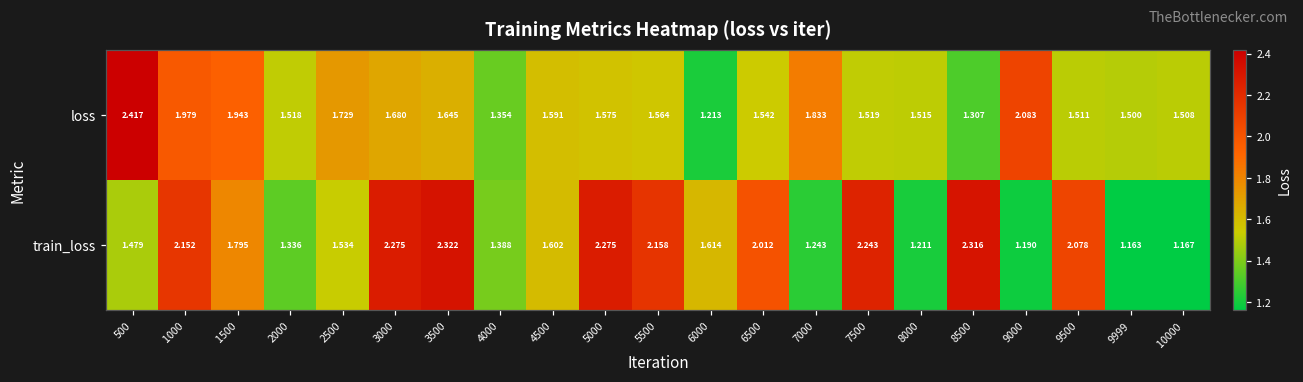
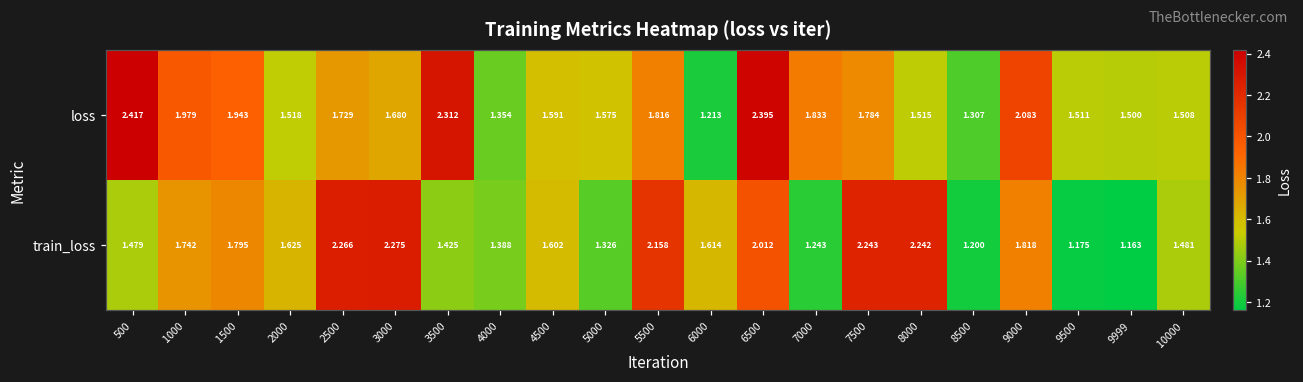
loss, 3500: 1.645 -> 2.312
loss, 5500: 1.564 -> 1.816
loss, 6500: 1.542 -> 2.395
loss, 7500: 1.519 -> 1.784
train_loss, 1000: 2.152 -> 1.742
train_loss, 2000: 1.336 -> 1.625
train_loss, 2500: 1.534 -> 2.266
train_loss, 3500: 2.322 -> 1.425
train_loss, 5000: 2.275 -> 1.326
train_loss, 8000: 1.211 -> 2.242
train_loss, 8500: 2.316 -> 1.200
train_loss, 9000: 1.190 -> 1.818
train_loss, 9500: 2.078 -> 1.175
train_loss, 10000: 1.167 -> 1.481
